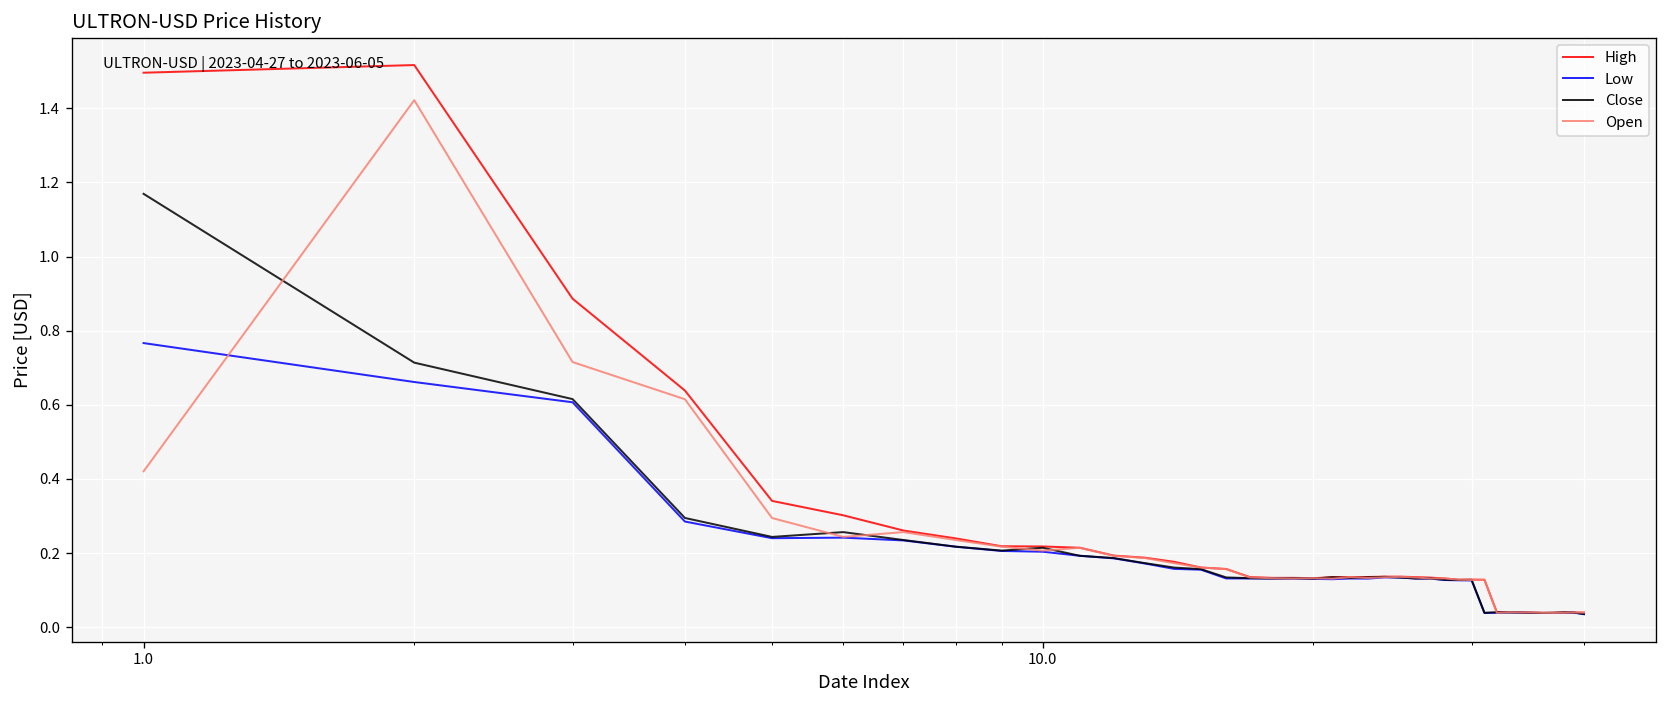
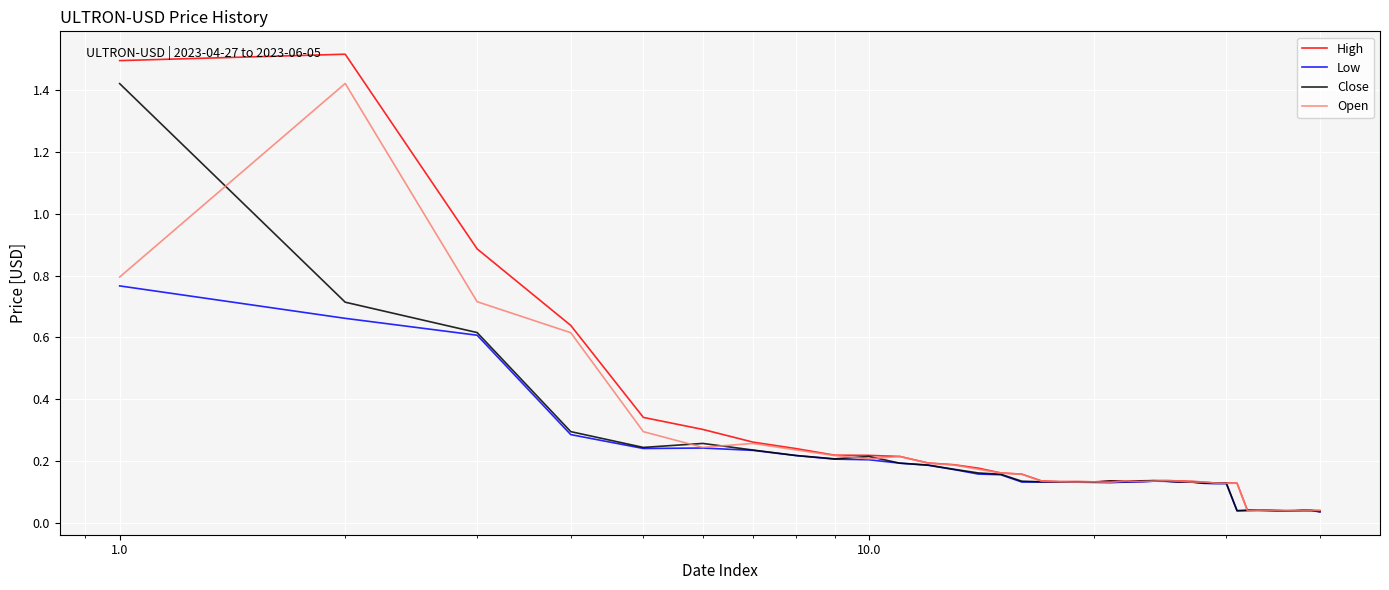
Close, 1.0: 1.17 -> 1.42
Open, 1.0: 0.42 -> 0.80
